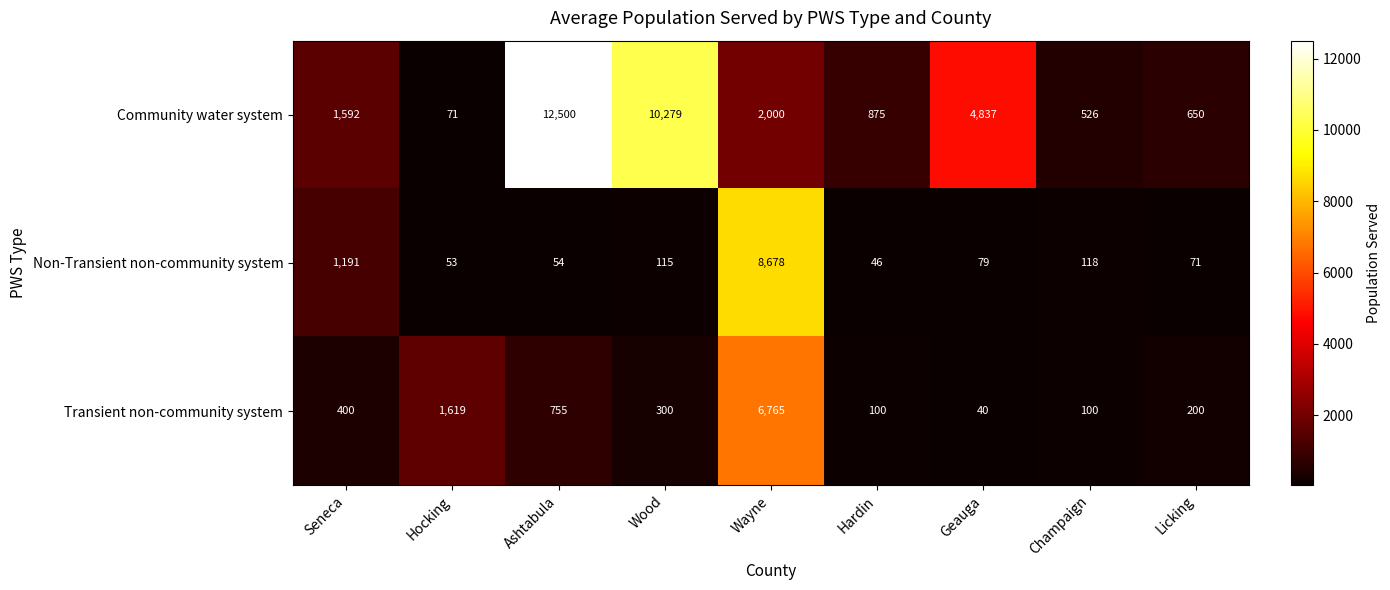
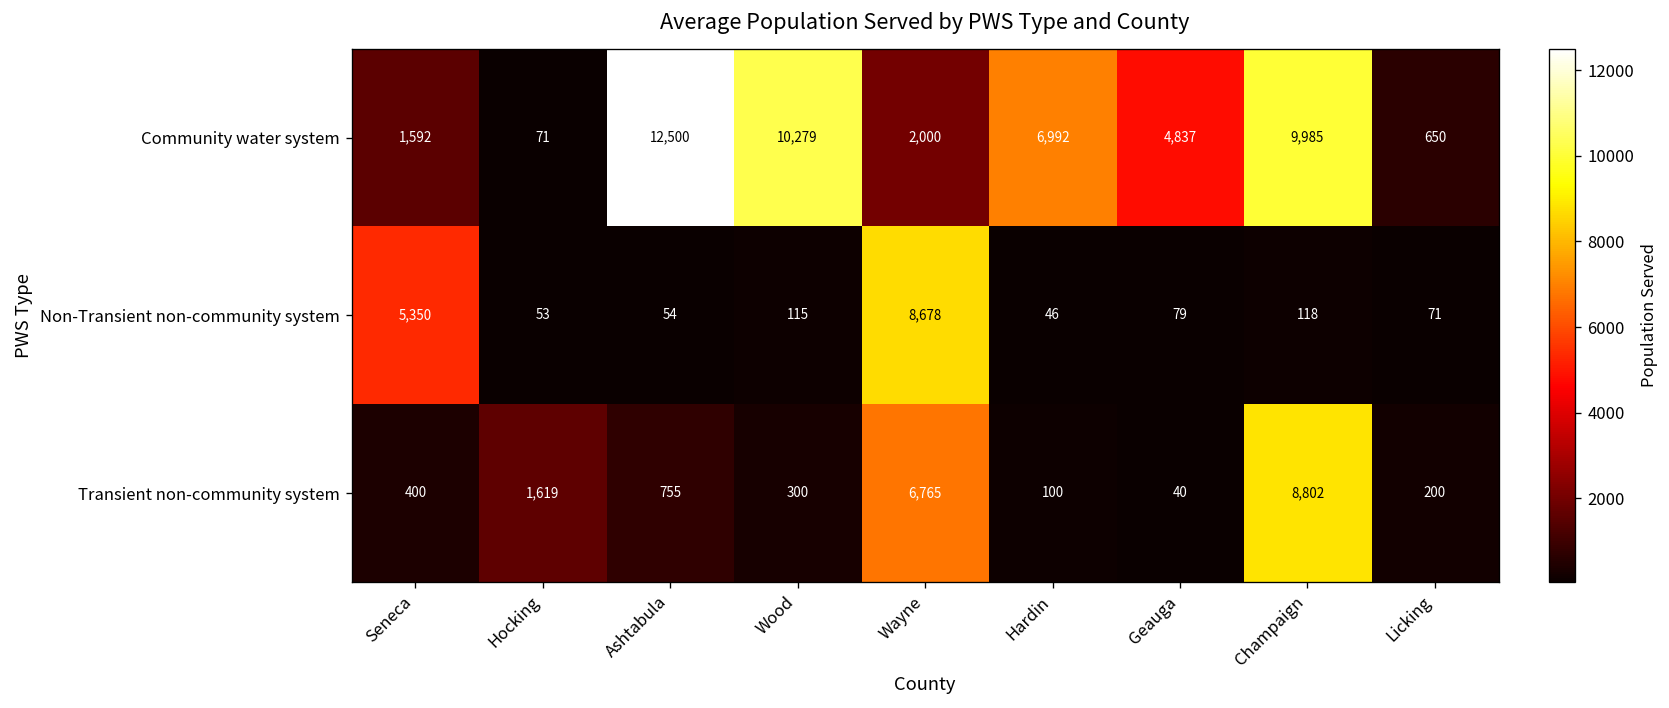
Community water system, Hardin: 875 -> 6,992
Community water system, Champaign: 526 -> 9,985
Non-Transient non-community system, Seneca: 1,191 -> 5,350
Transient non-community system, Champaign: 100 -> 8,802
